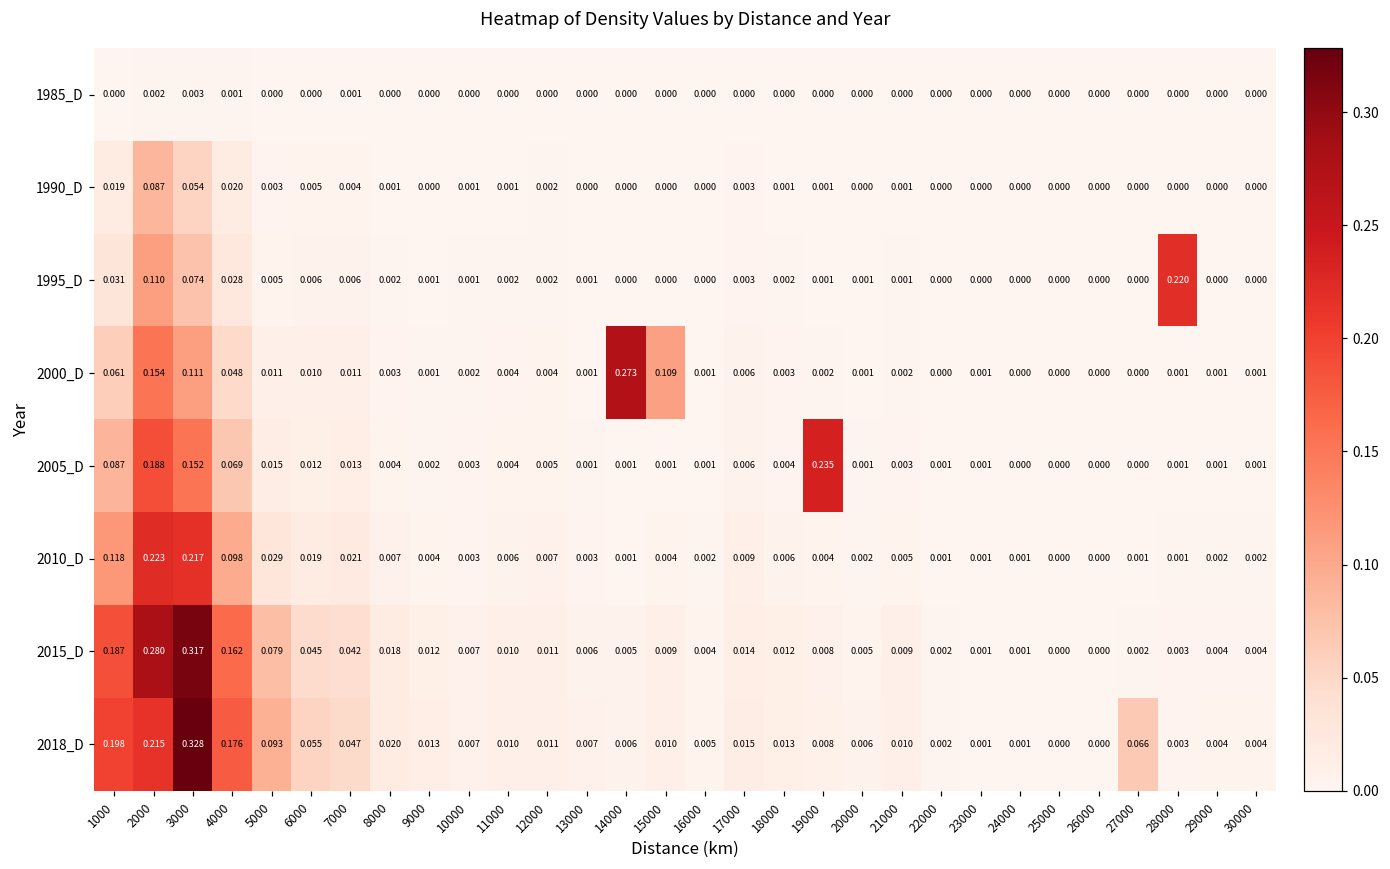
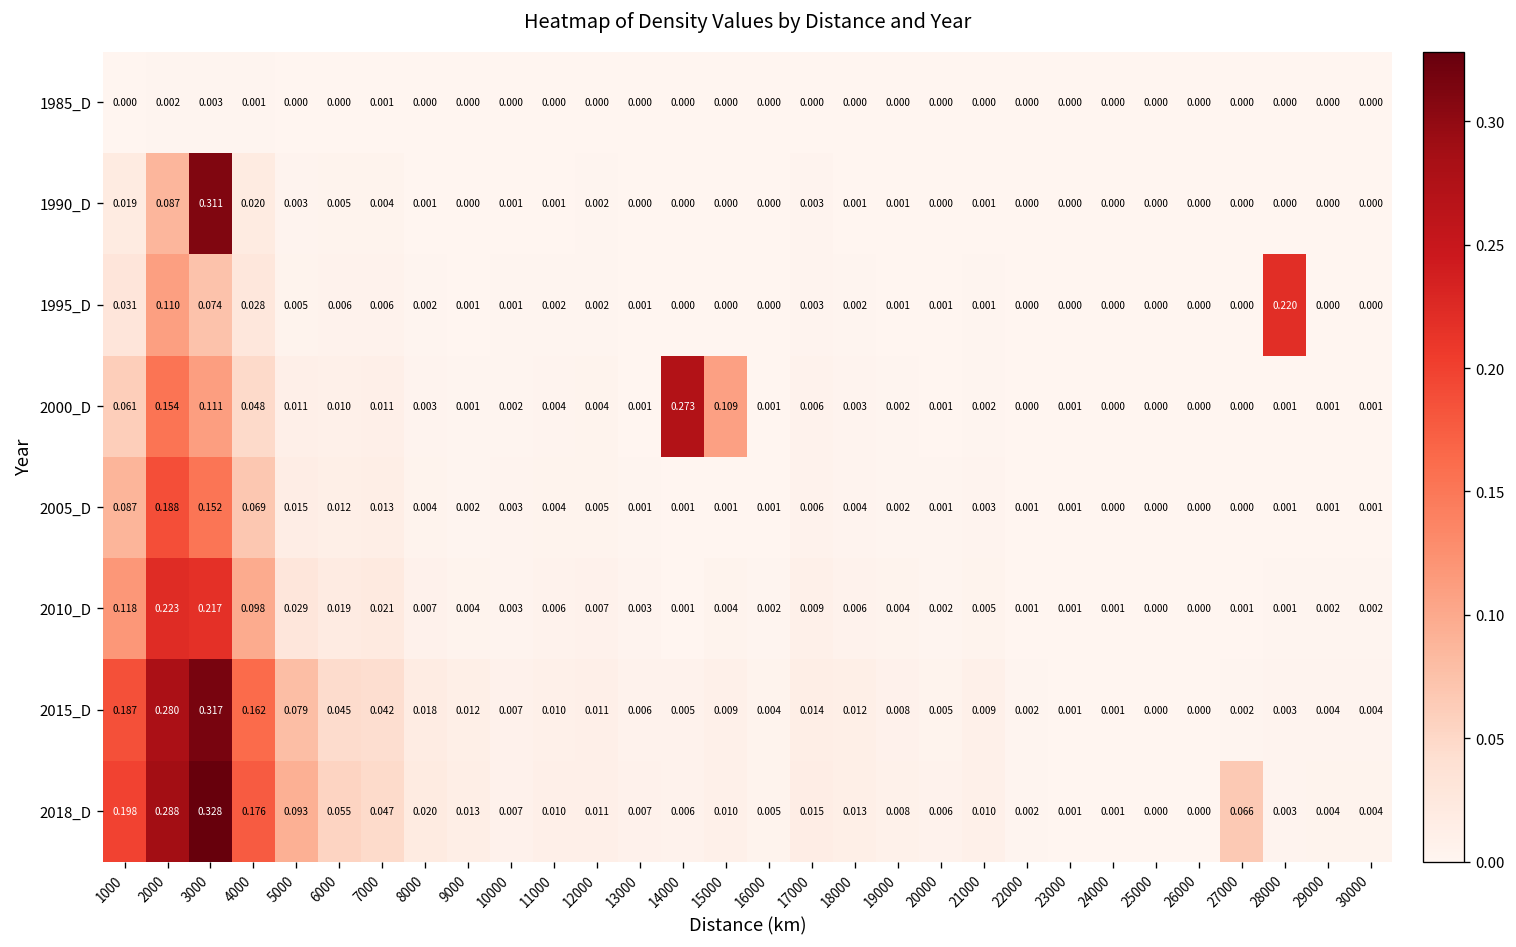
1990_D, 3000: 0.054 -> 0.311
2005_D, 19000: 0.235 -> 0.002
2018_D, 2000: 0.215 -> 0.288
